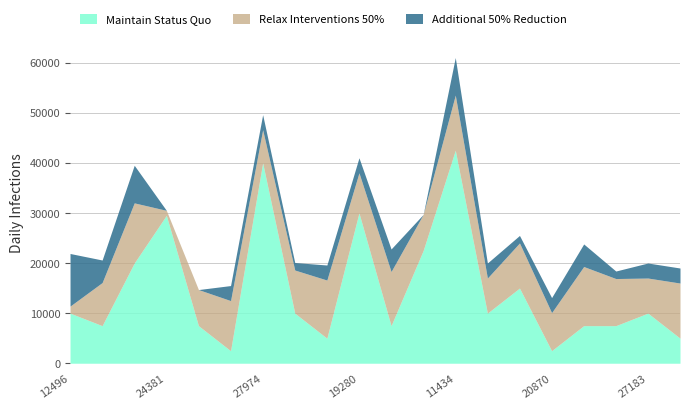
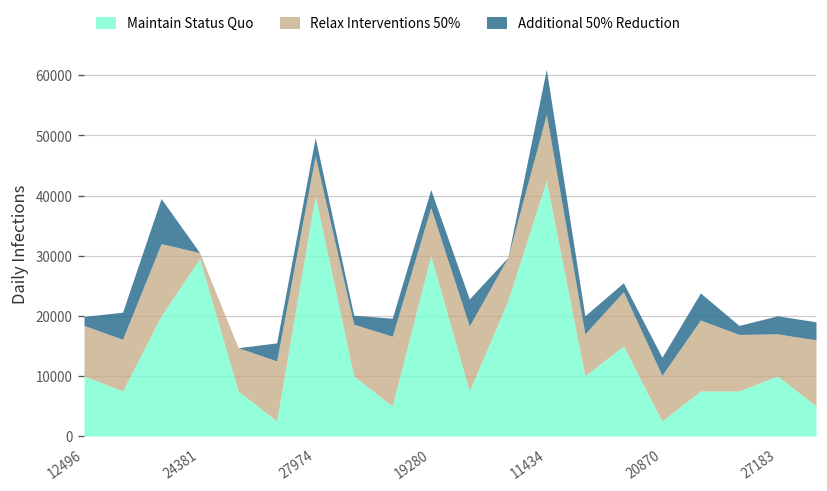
Relax Interventions 50%, 12496: 1000 -> 8000
Additional 50% Reduction, 12496: 11000 -> 2000
